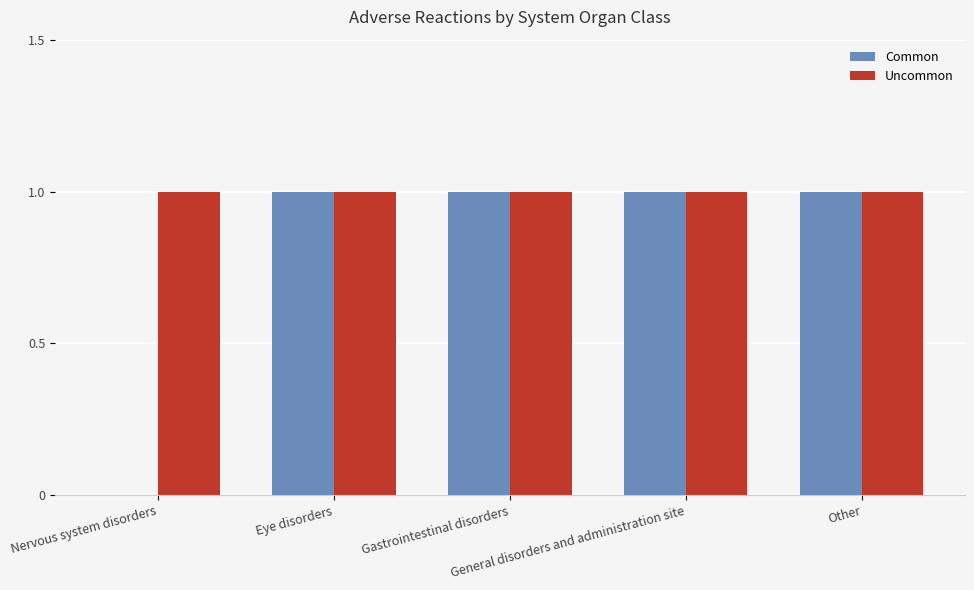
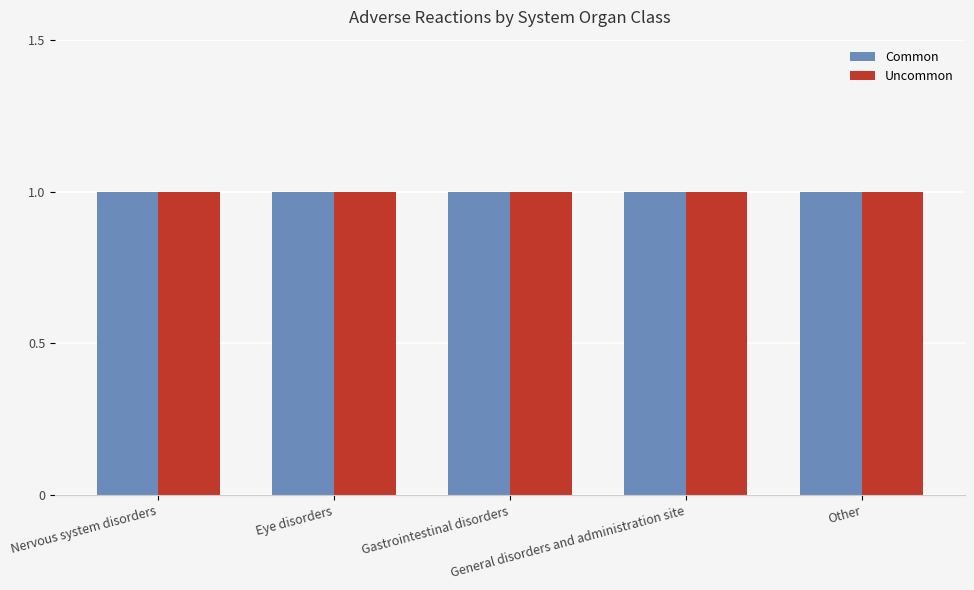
Common, Nervous system disorders: 0 -> 1
